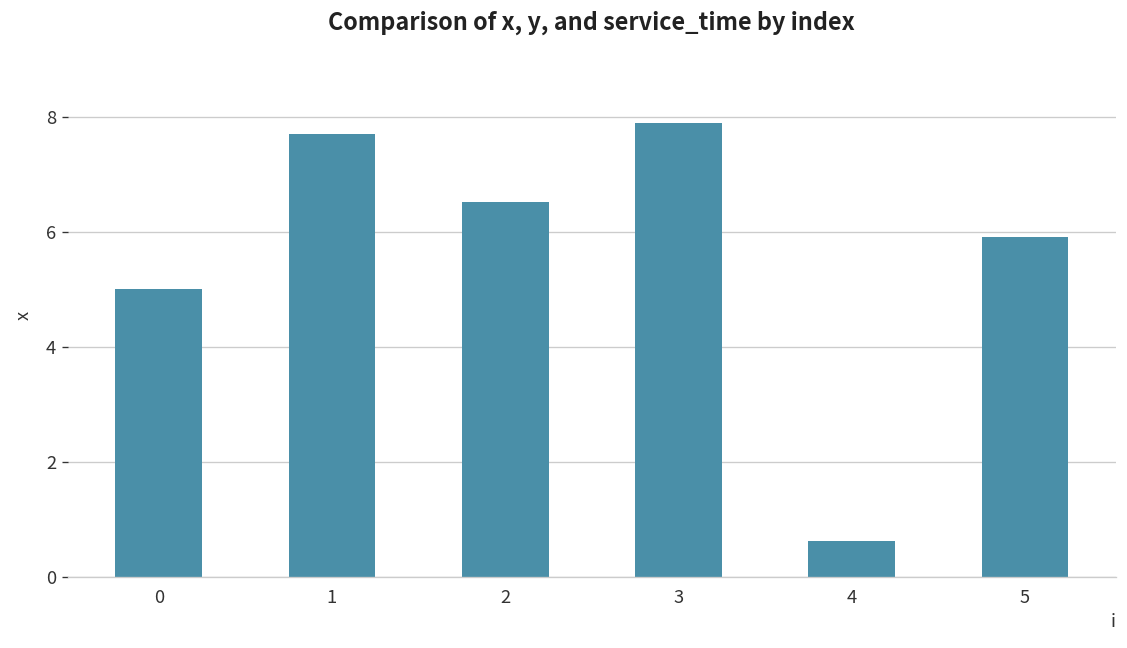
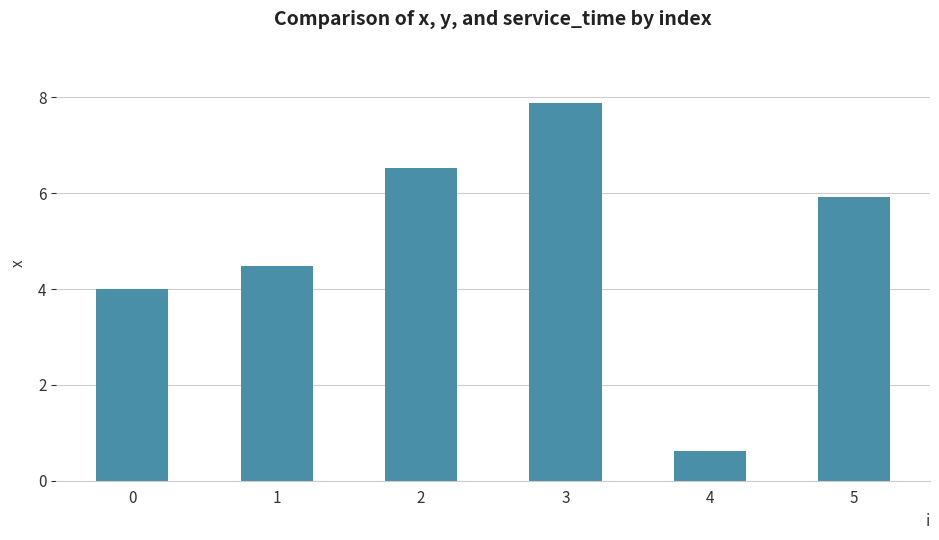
0: 5 -> 4
1: 7.7 -> 4.5
